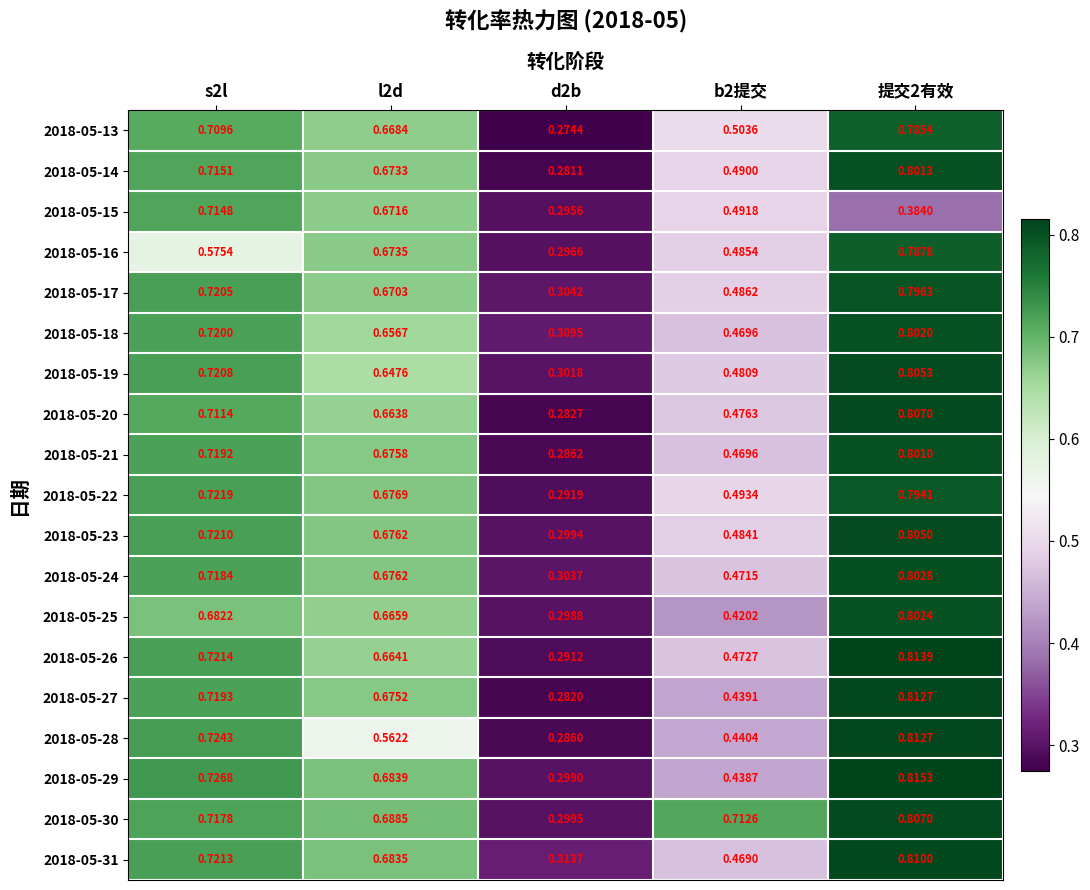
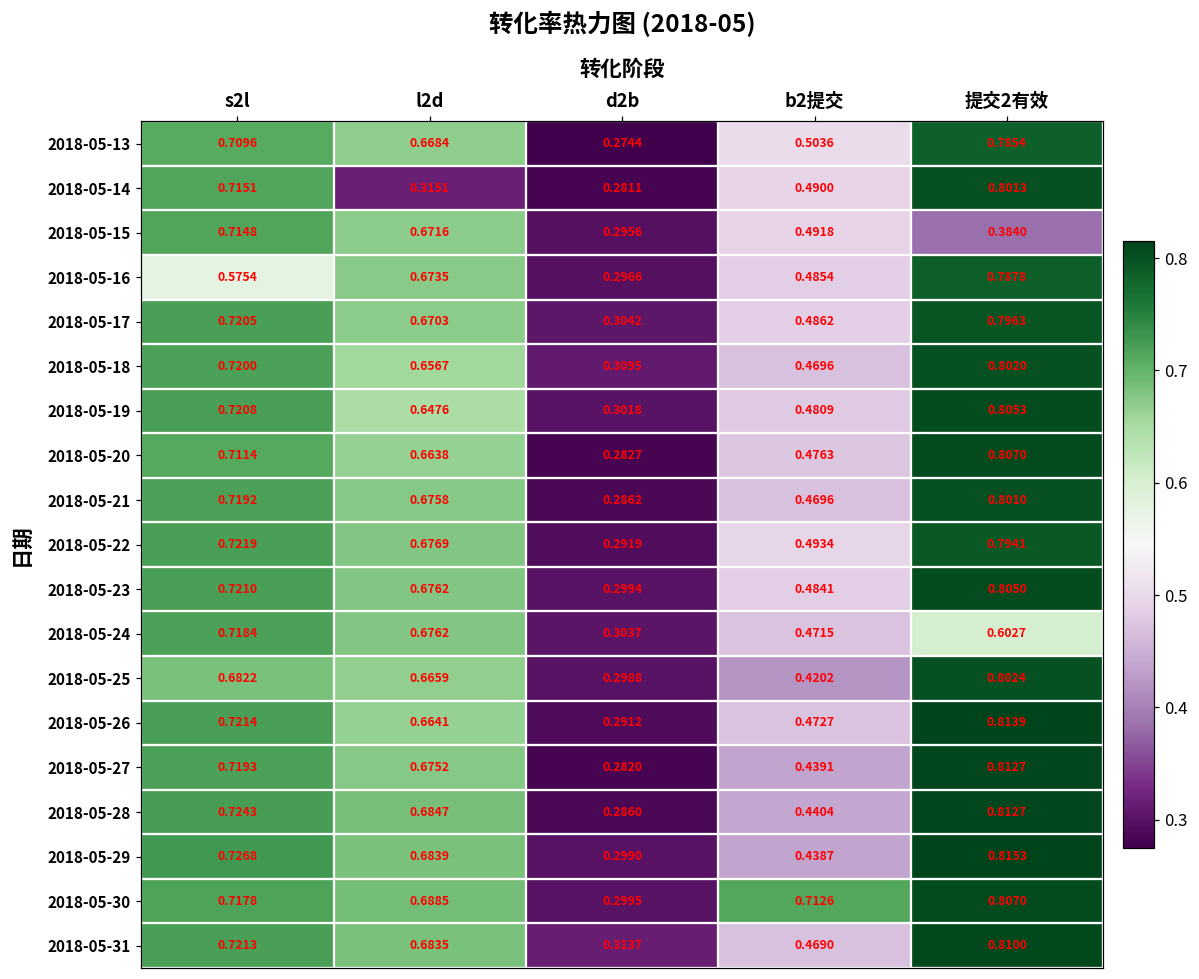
2018-05-14, l2d: 0.6733 -> 0.3151
2018-05-24, 提交2有效: 0.8028 -> 0.6027
2018-05-28, l2d: 0.5622 -> 0.6847
